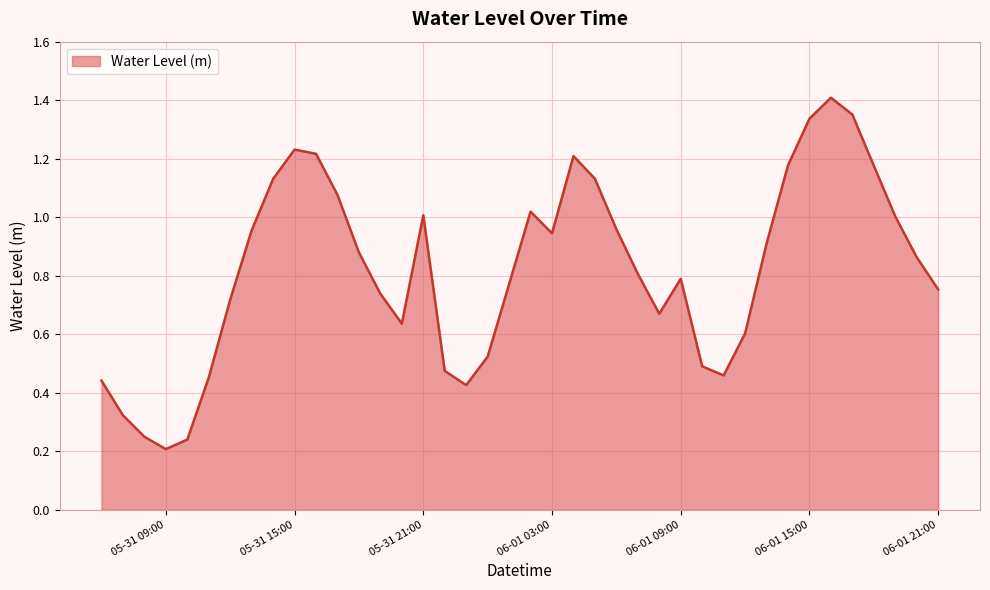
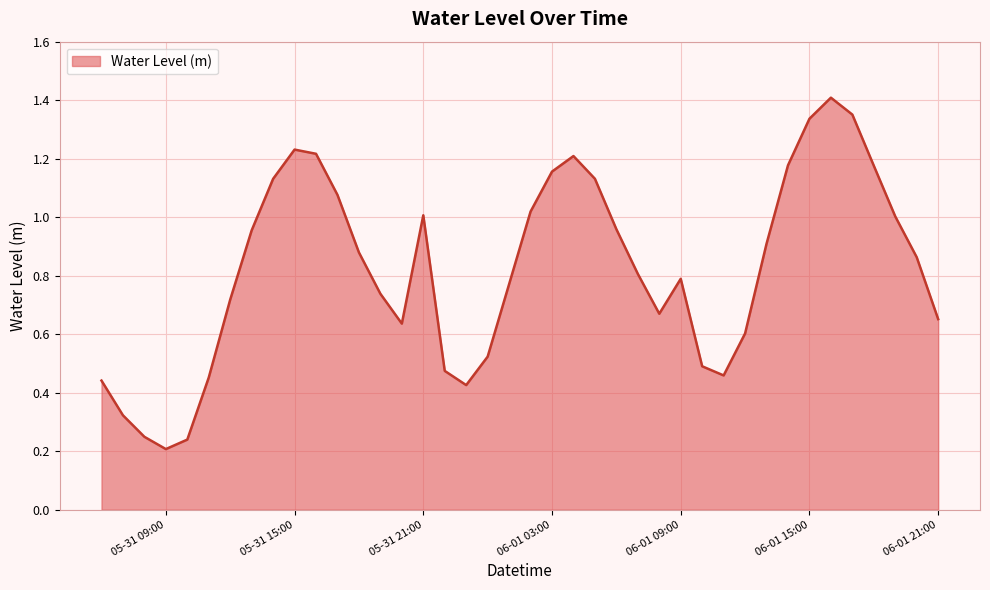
06-01 03:00: 0.94 -> 1.16
06-01 21:00: 0.75 -> 0.65
